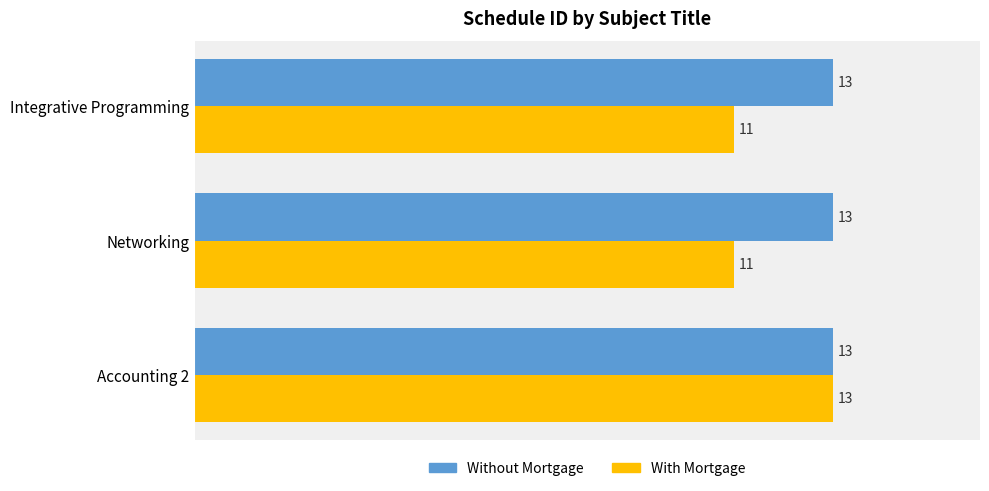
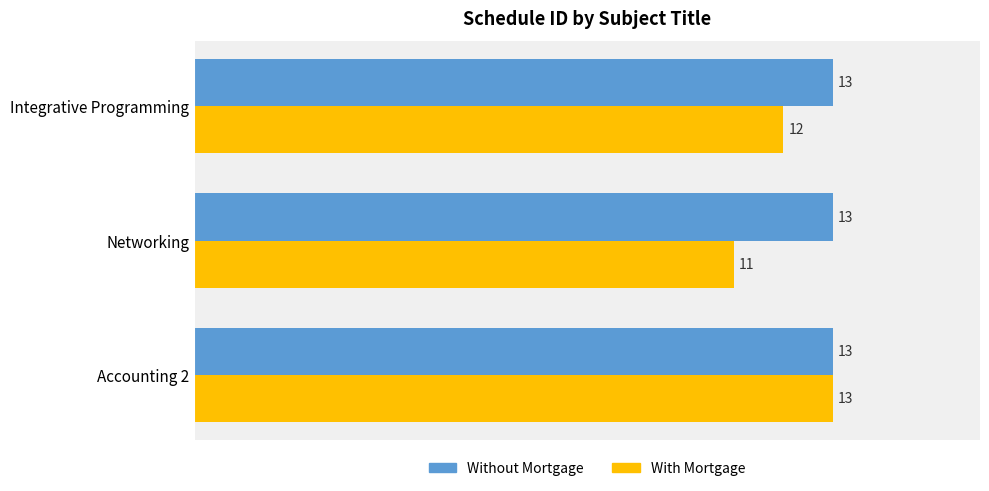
With Mortgage, Integrative Programming: 11 -> 12
